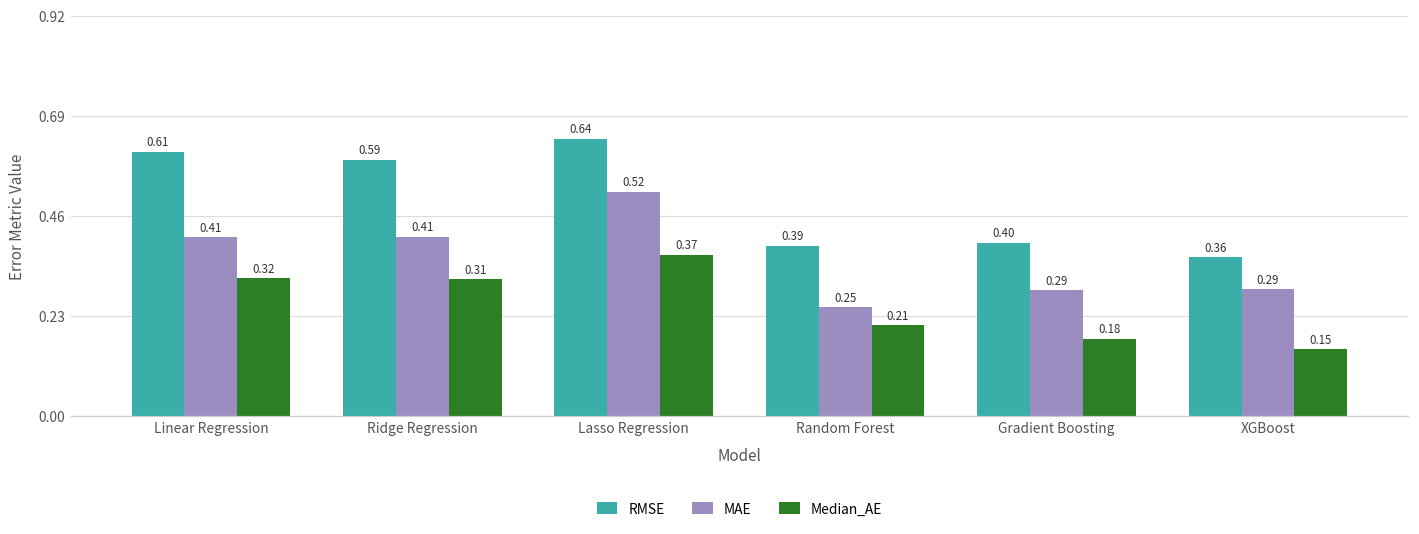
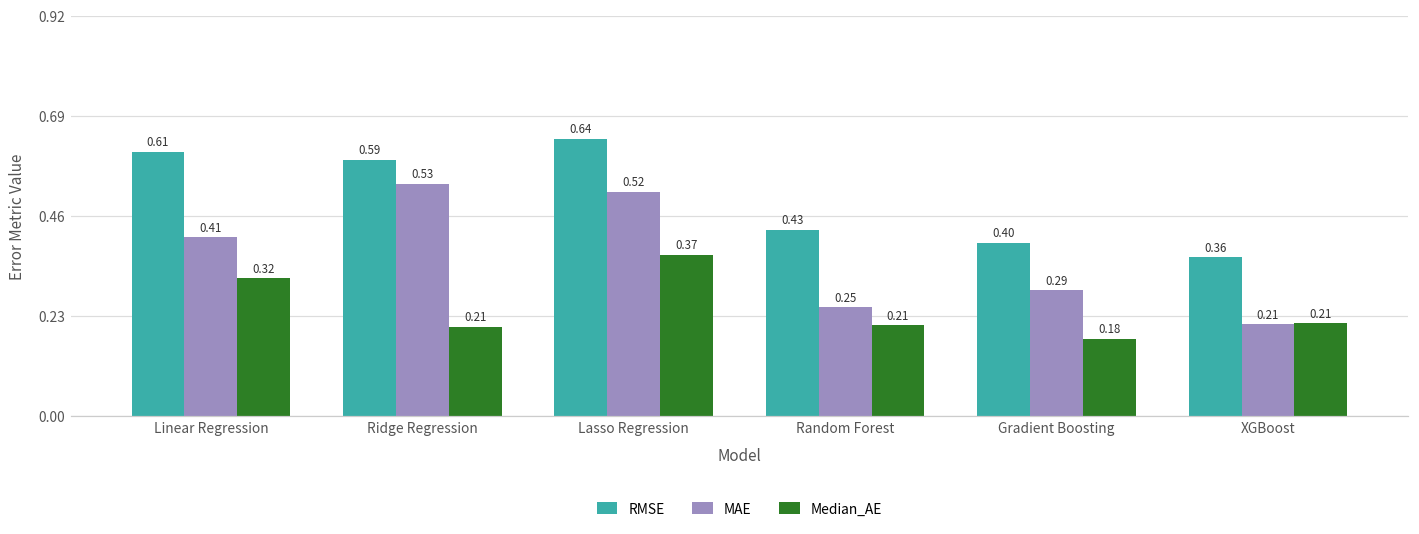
MAE, Ridge Regression: 0.41 -> 0.53
Median_AE, Ridge Regression: 0.31 -> 0.21
RMSE, Random Forest: 0.39 -> 0.43
MAE, XGBoost: 0.29 -> 0.21
Median_AE, XGBoost: 0.15 -> 0.21
